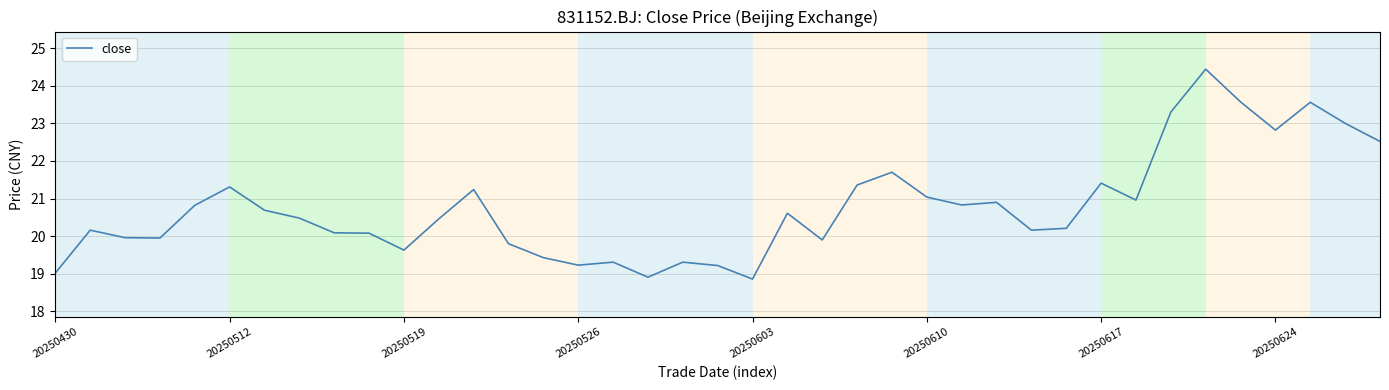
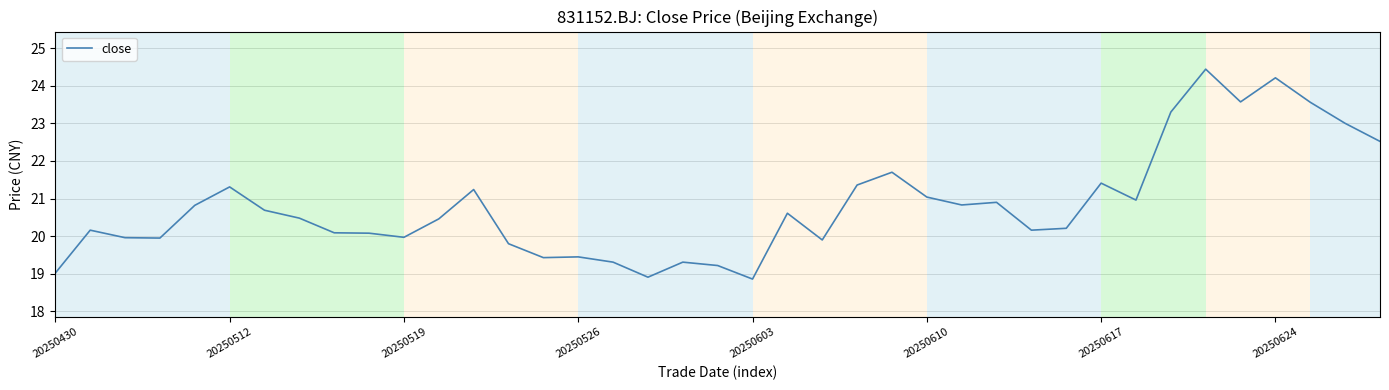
20250519: 19.6 -> 20.0
20250526: 19.2 -> 19.5
20250624: 22.8 -> 24.2
